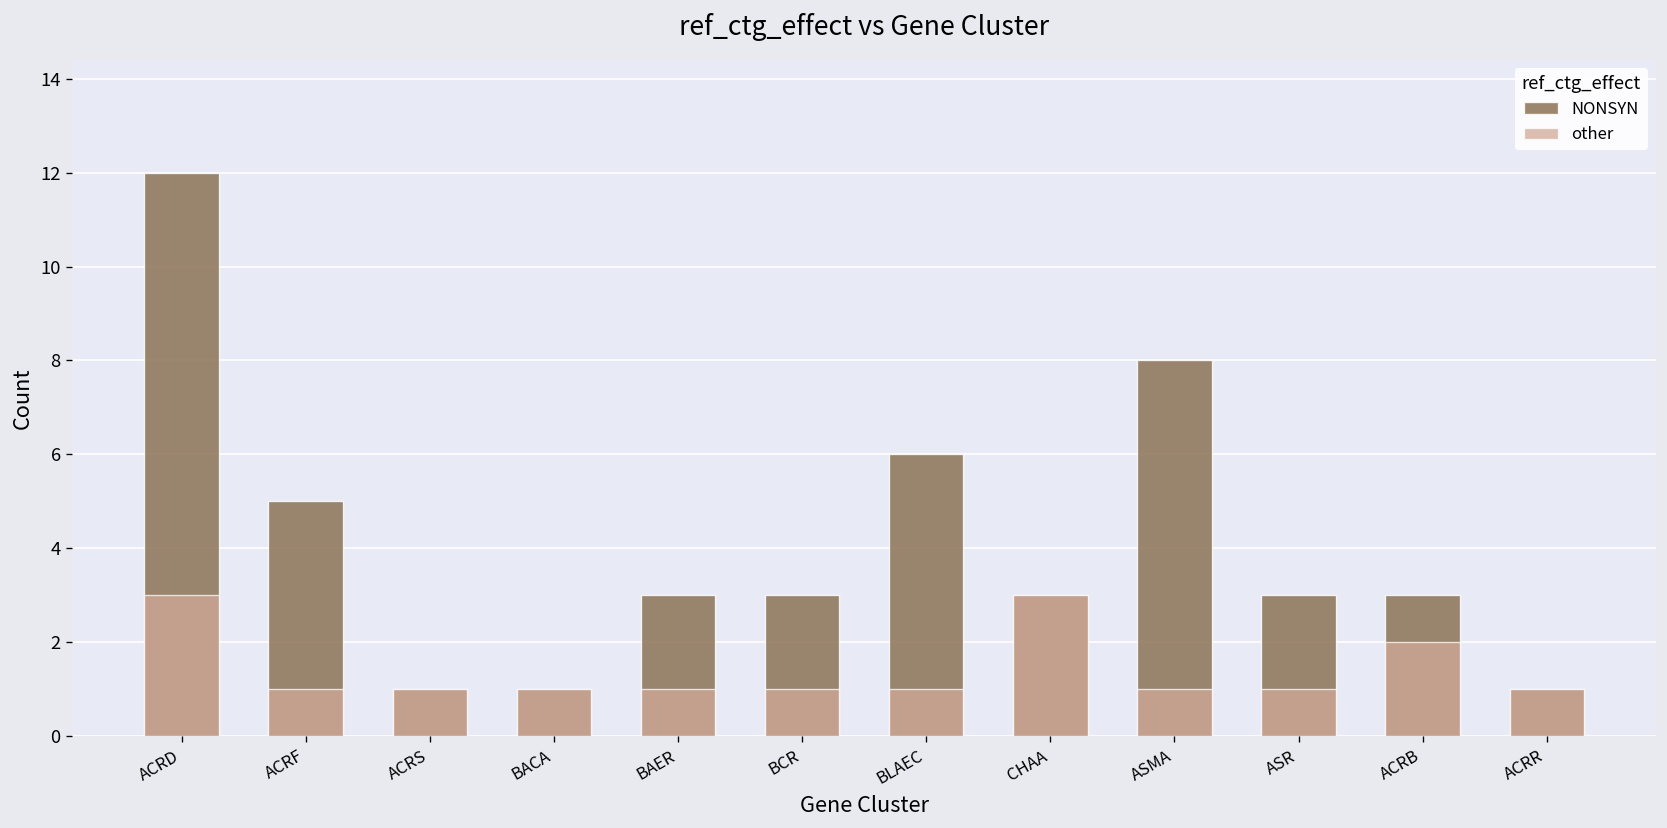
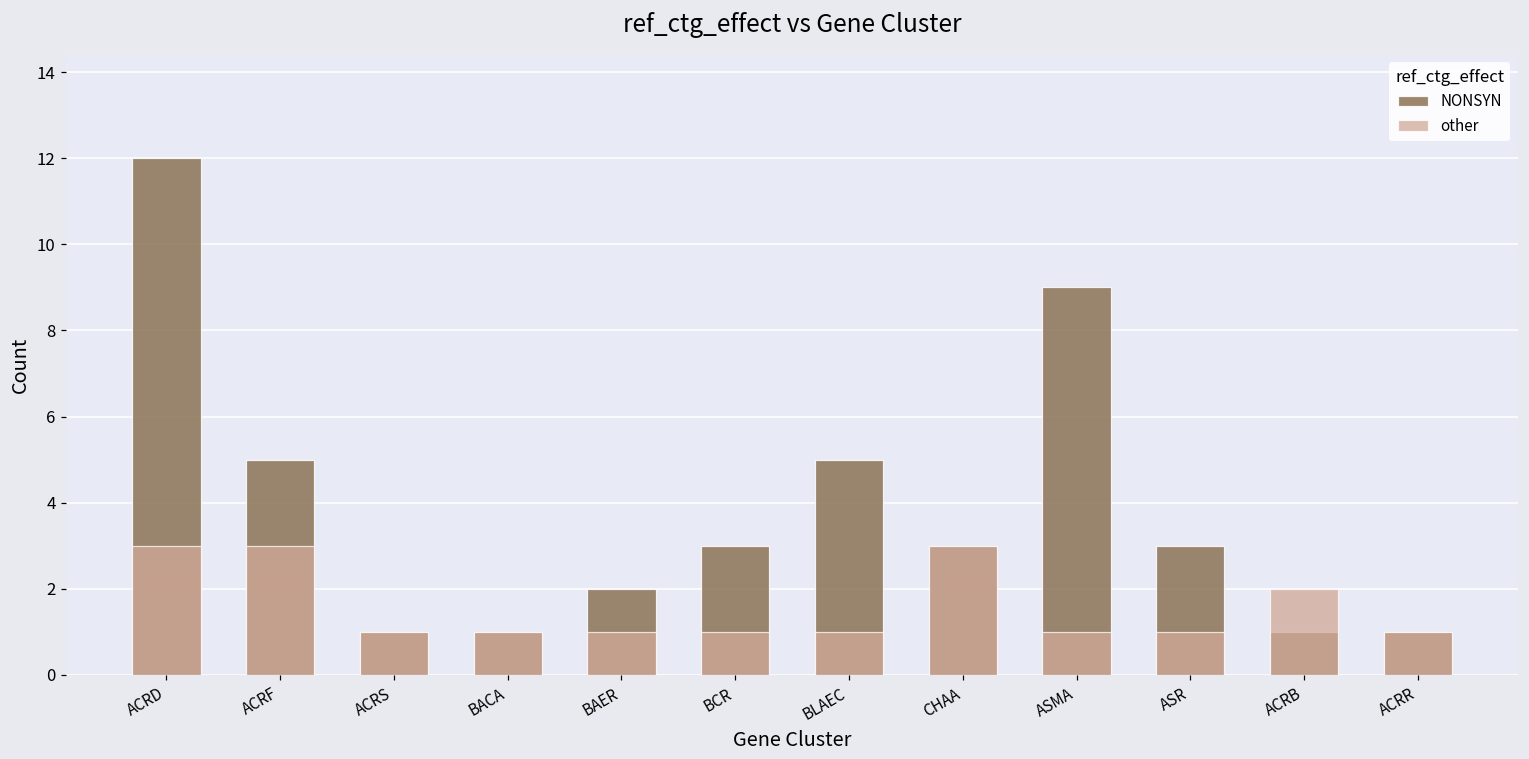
other, ACRF: 1 -> 3
NONSYN, BAER: 3 -> 2
NONSYN, BLAEC: 6 -> 5
NONSYN, ASMA: 8 -> 9
NONSYN, ACRB: 3 -> 1
